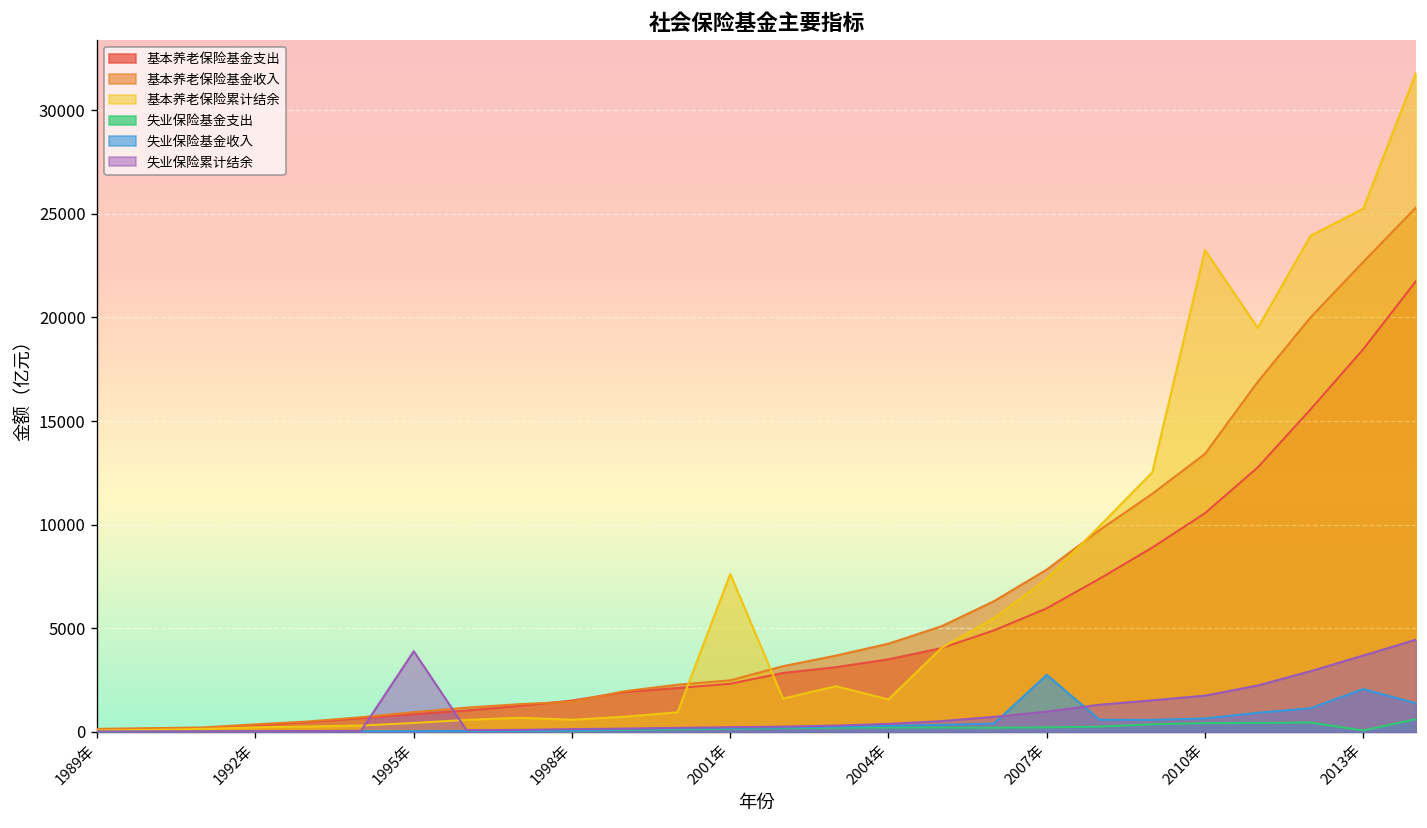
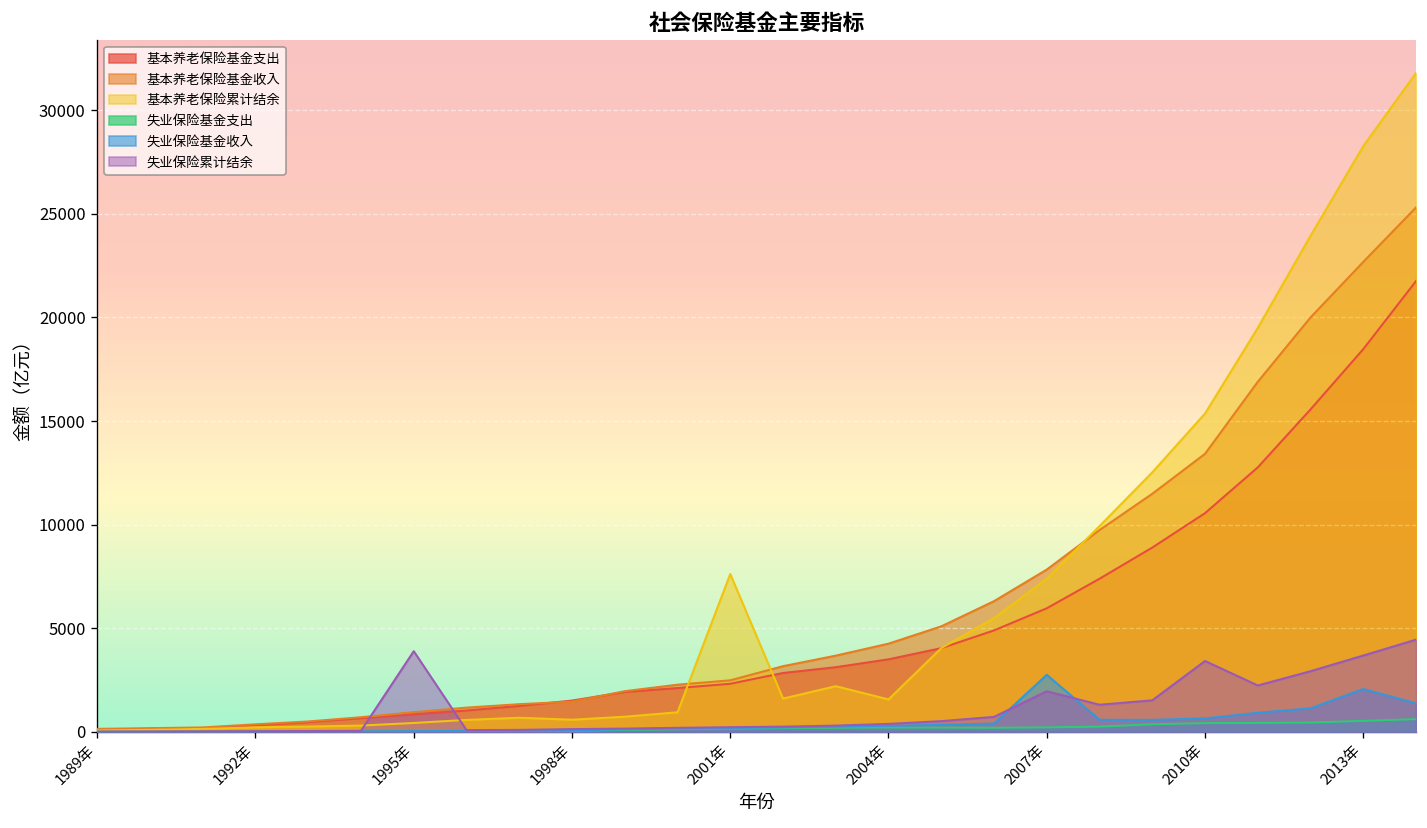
失业保险累计结余, 2007年: 1000 -> 2000
基本养老保险累计结余, 2010年: 23300 -> 15400
失业保险累计结余, 2010年: 1700 -> 3400
基本养老保险累计结余, 2013年: 25300 -> 28300
失业保险基金支出, 2013年: 100 -> 500
